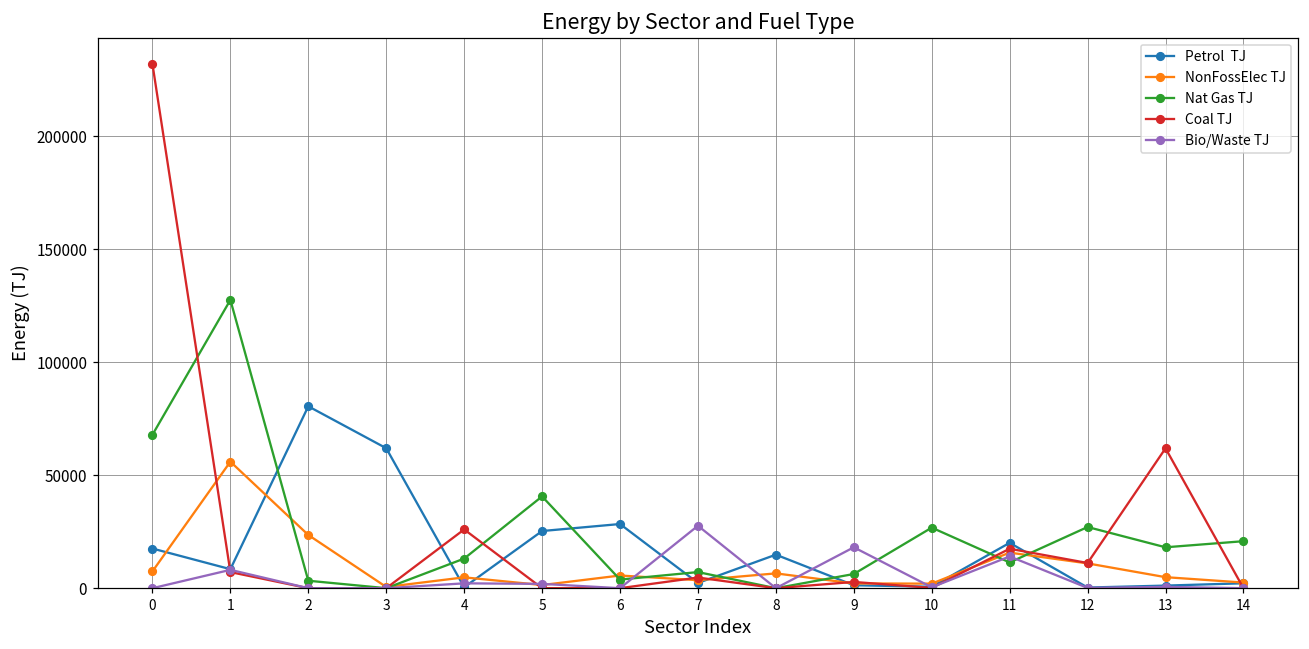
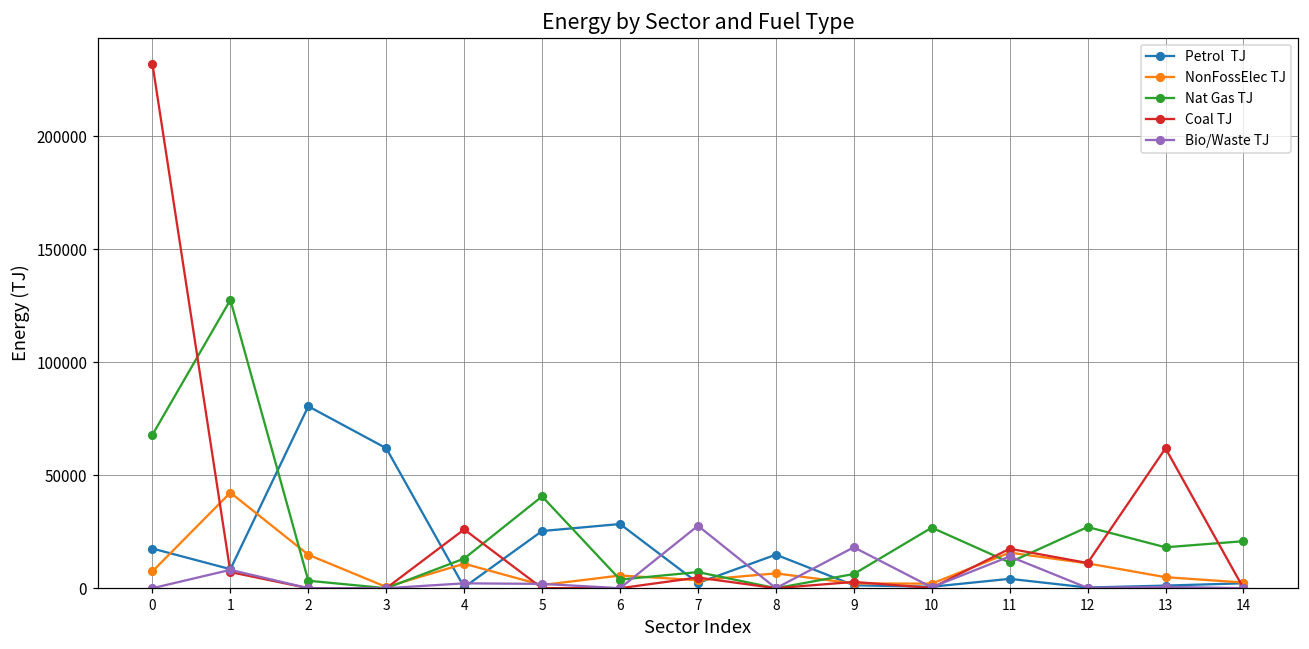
NonFossElec TJ, 1: 56000 -> 42000
NonFossElec TJ, 2: 24000 -> 15000
NonFossElec TJ, 4: 5000 -> 11000
Petrol TJ, 11: 20000 -> 4000
